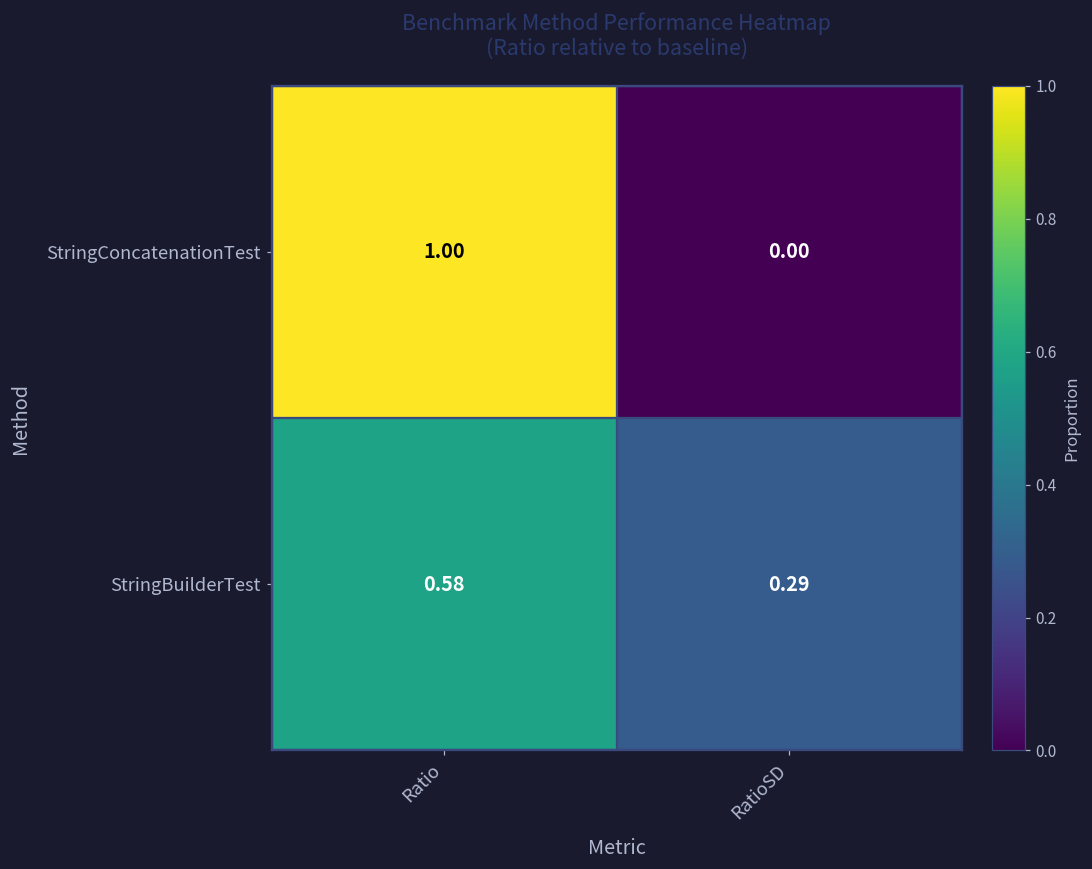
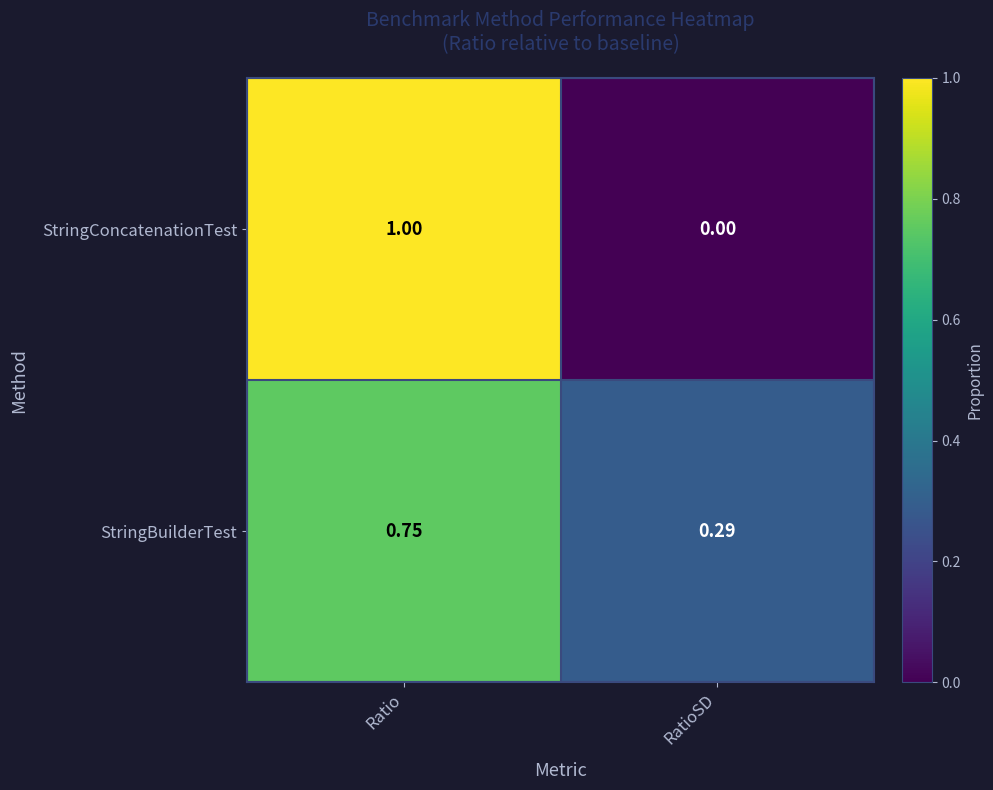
StringBuilderTest, Ratio: 0.58 -> 0.75
